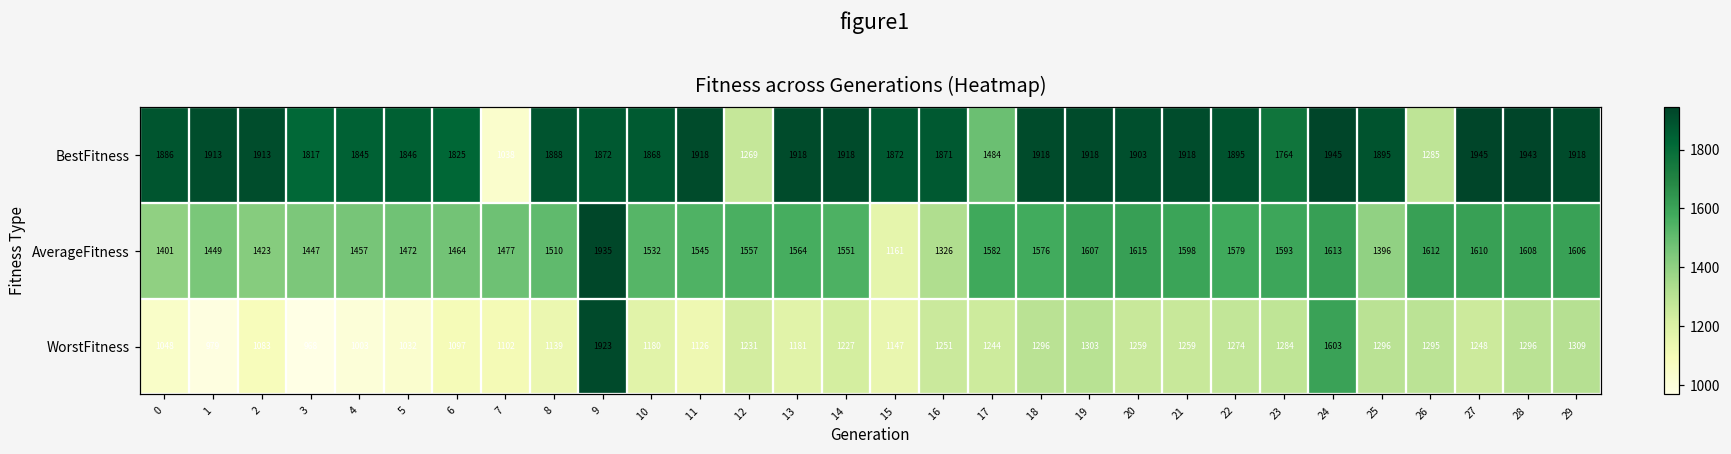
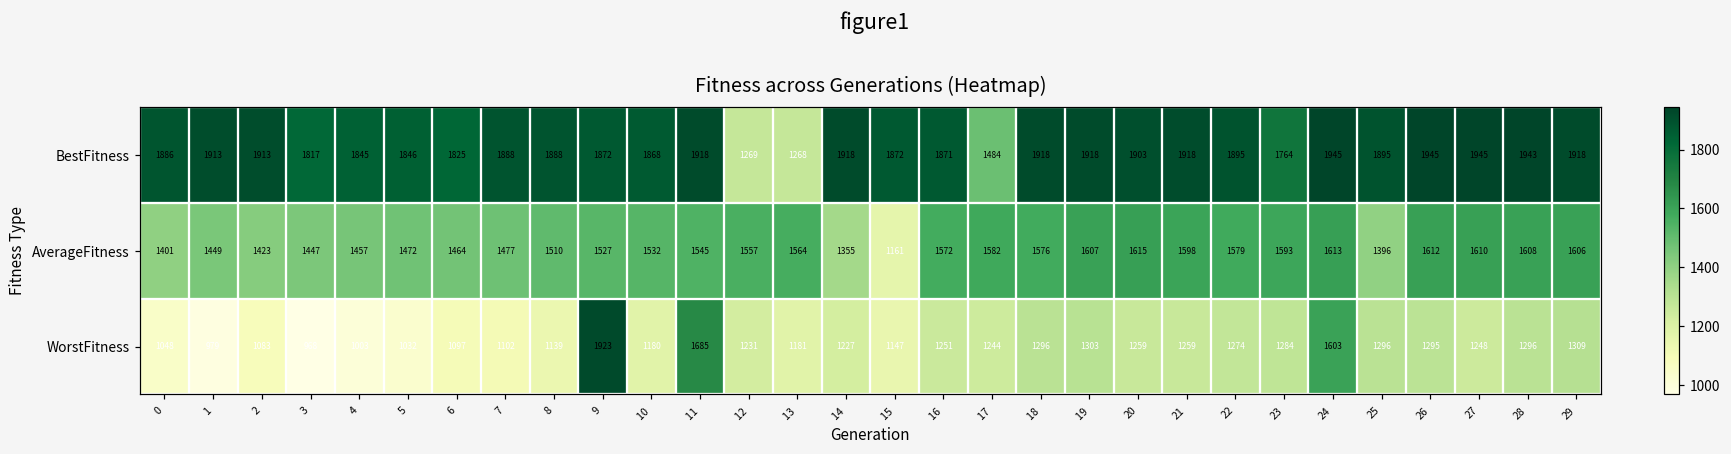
BestFitness, 7: 1038 -> 1888
BestFitness, 13: 1918 -> 1268
BestFitness, 26: 1285 -> 1945
AverageFitness, 9: 1935 -> 1527
AverageFitness, 14: 1551 -> 1355
AverageFitness, 16: 1326 -> 1572
WorstFitness, 11: 1126 -> 1685
